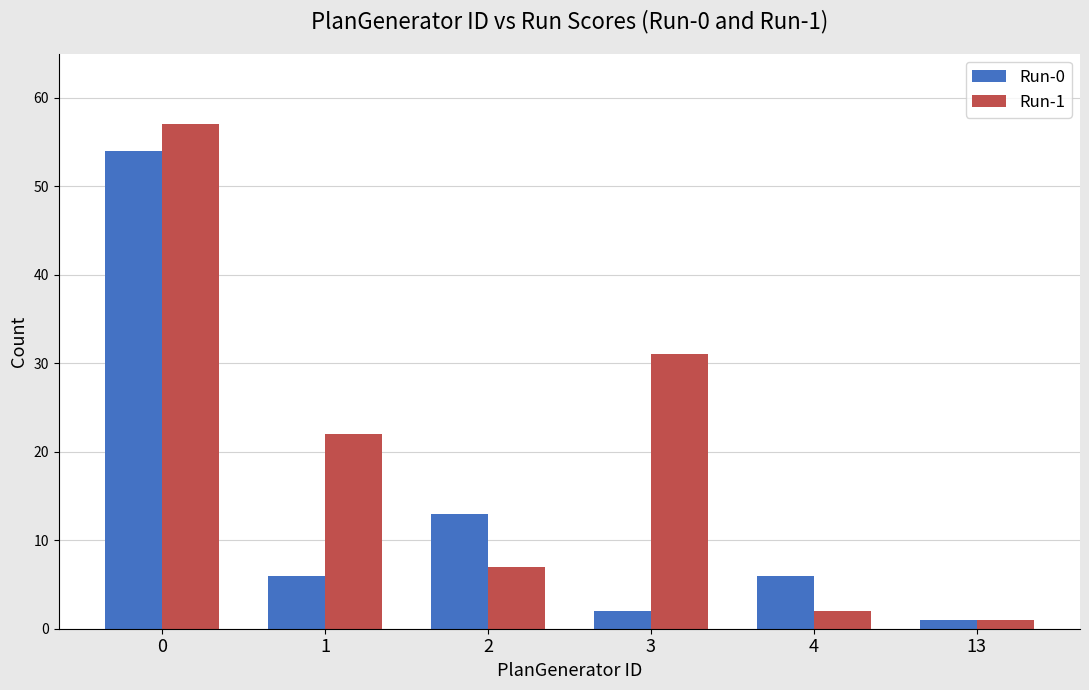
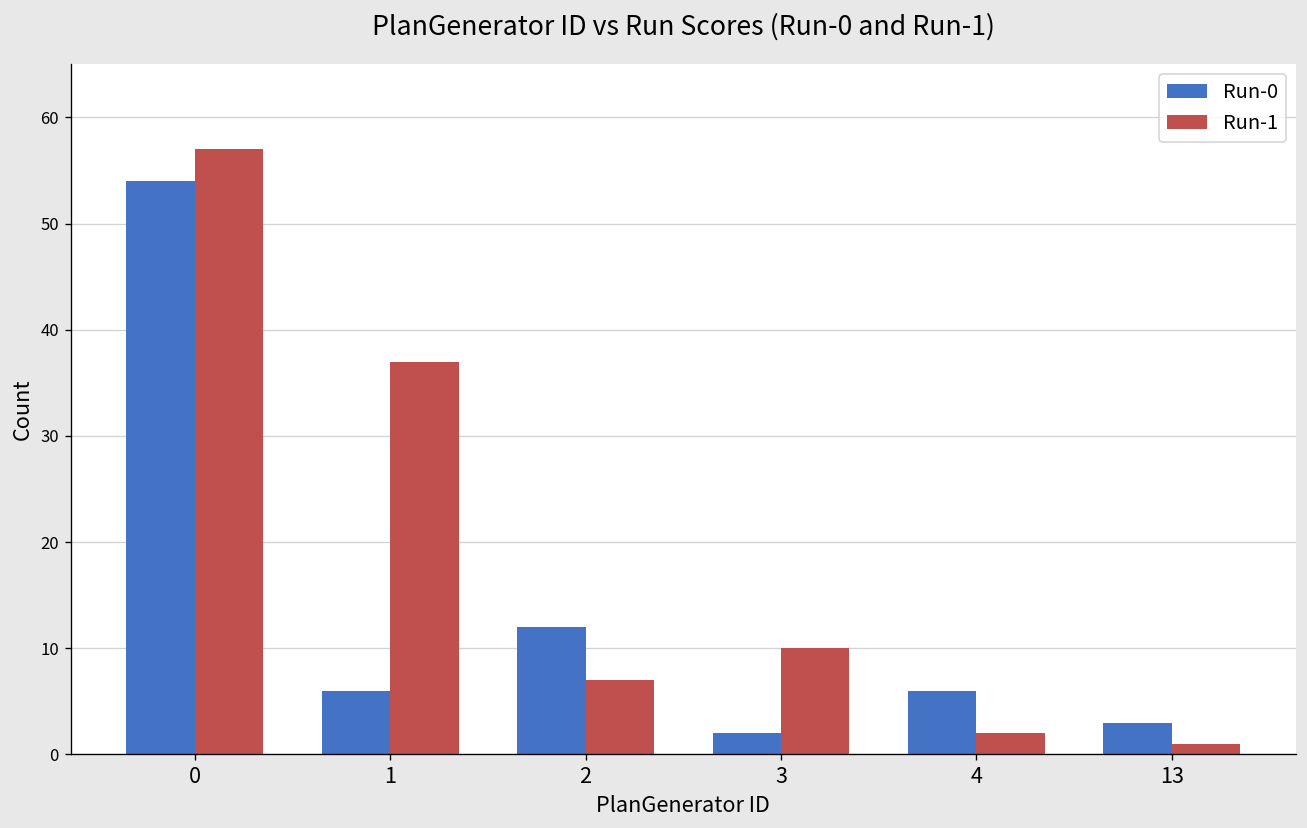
Run-1, 1: 22 -> 37
Run-0, 2: 13 -> 12
Run-1, 3: 31 -> 10
Run-0, 13: 1 -> 3
